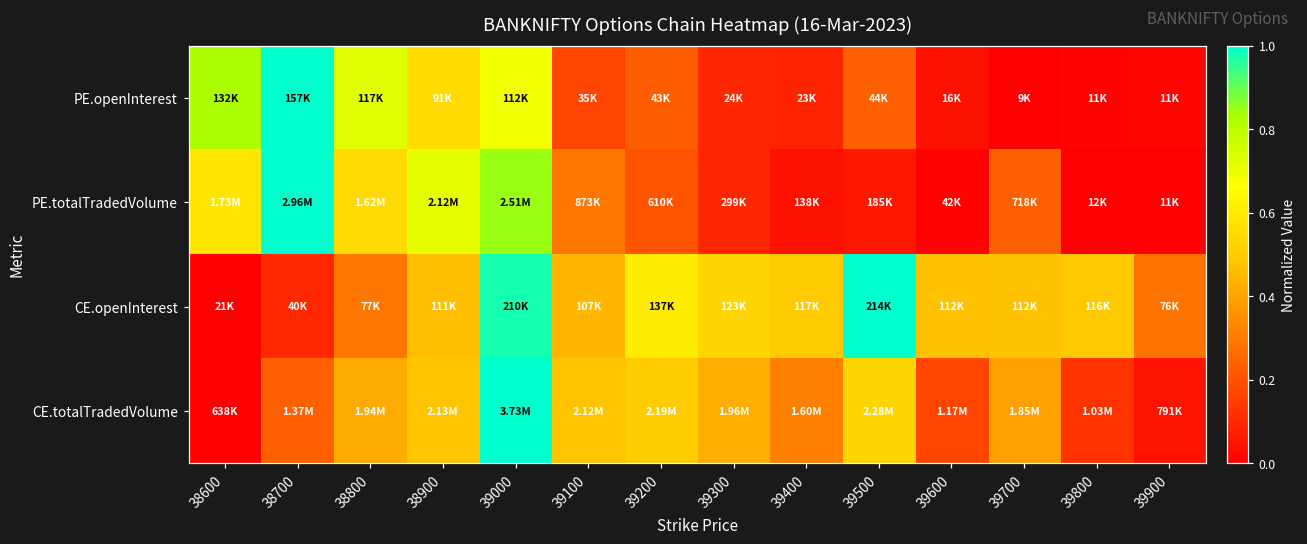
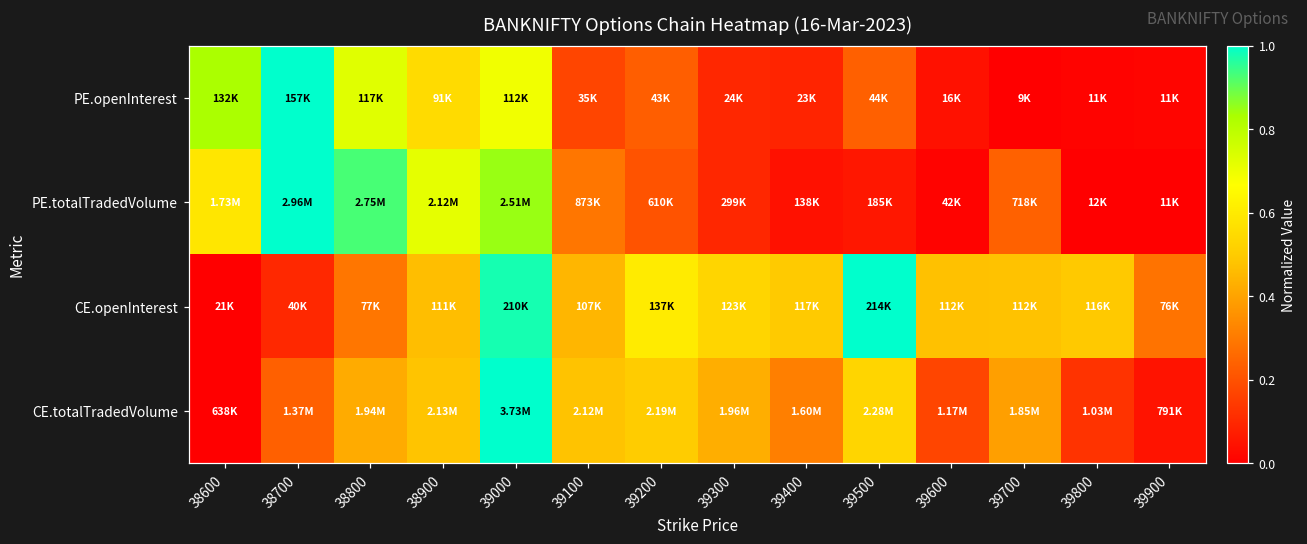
PE.totalTradedVolume, 38800: 1.62M -> 2.75M
